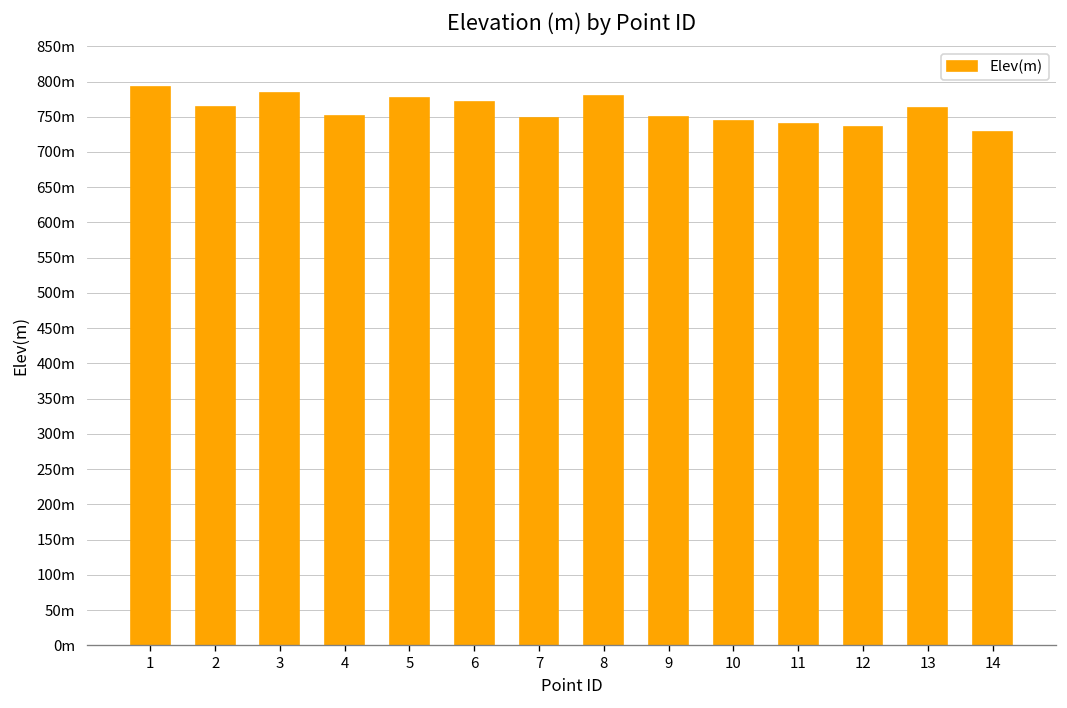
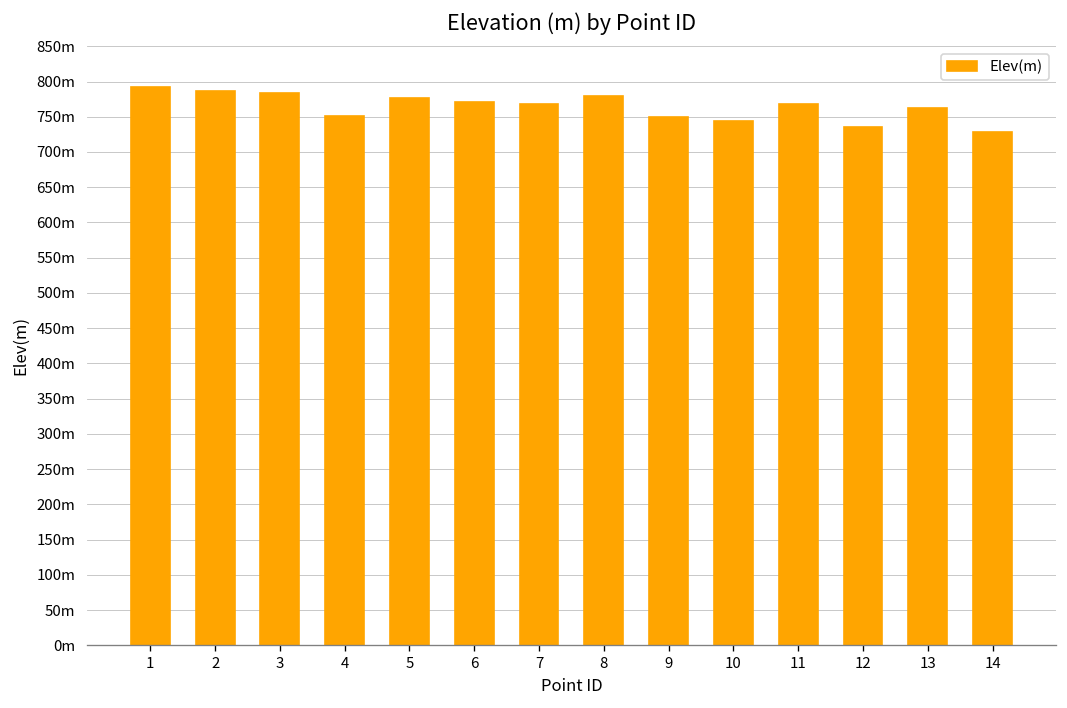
2: 760m -> 790m
7: 750m -> 770m
11: 740m -> 770m
